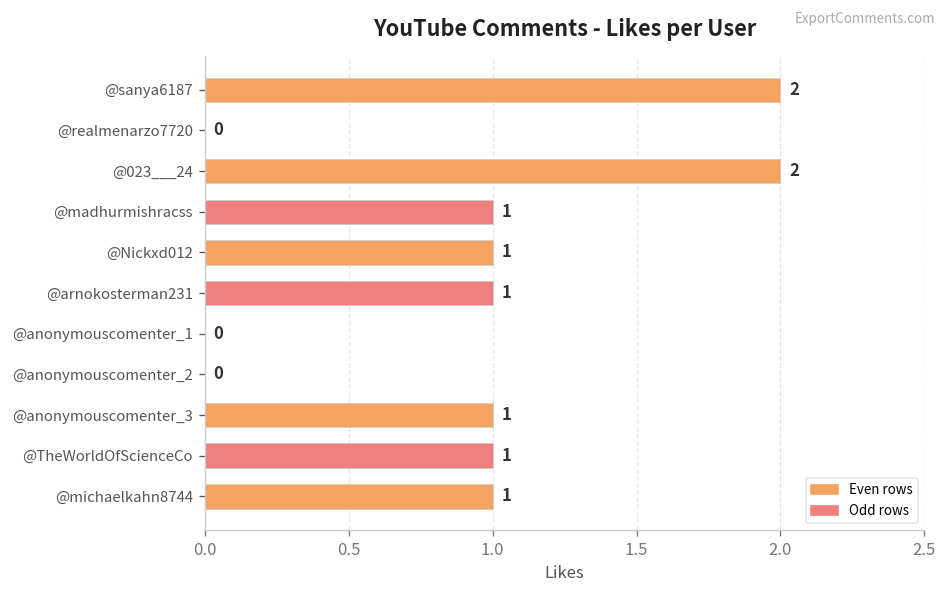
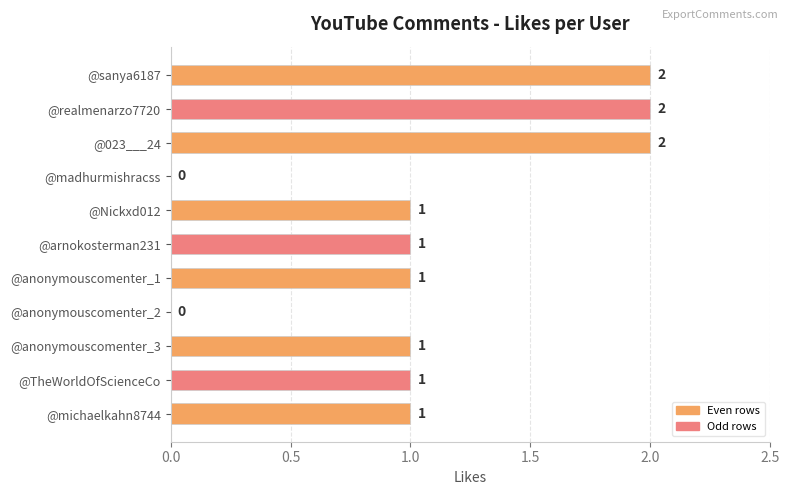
@realmenarzo7720: 0 -> 2
@madhurmishracss: 1 -> 0
@anonymouscomenter_1: 0 -> 1
